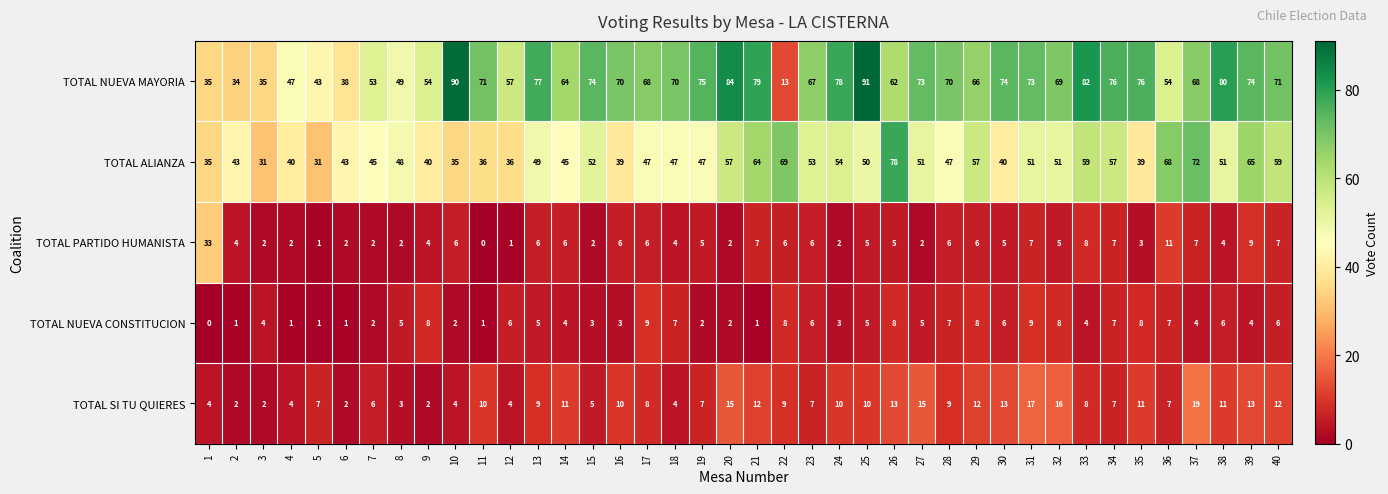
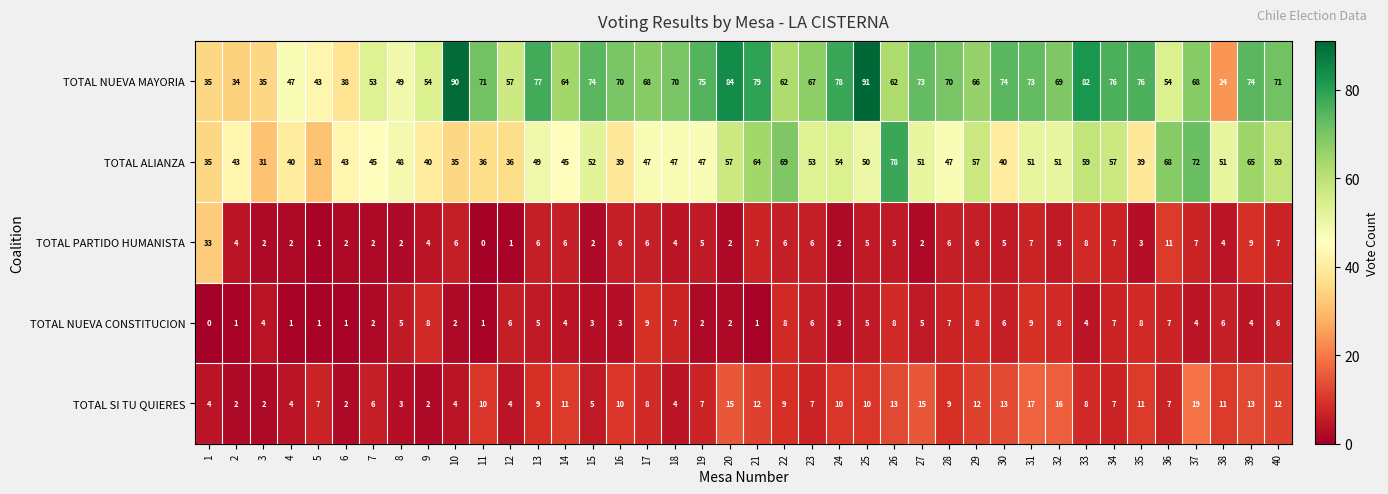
TOTAL NUEVA MAYORIA, 22: 13 -> 62
TOTAL NUEVA MAYORIA, 38: 80 -> 24
